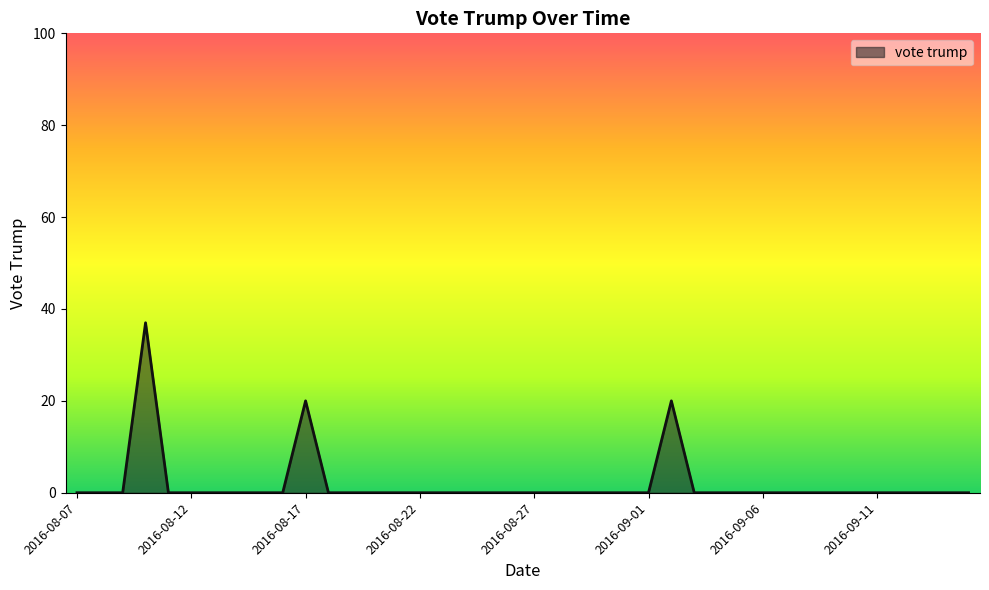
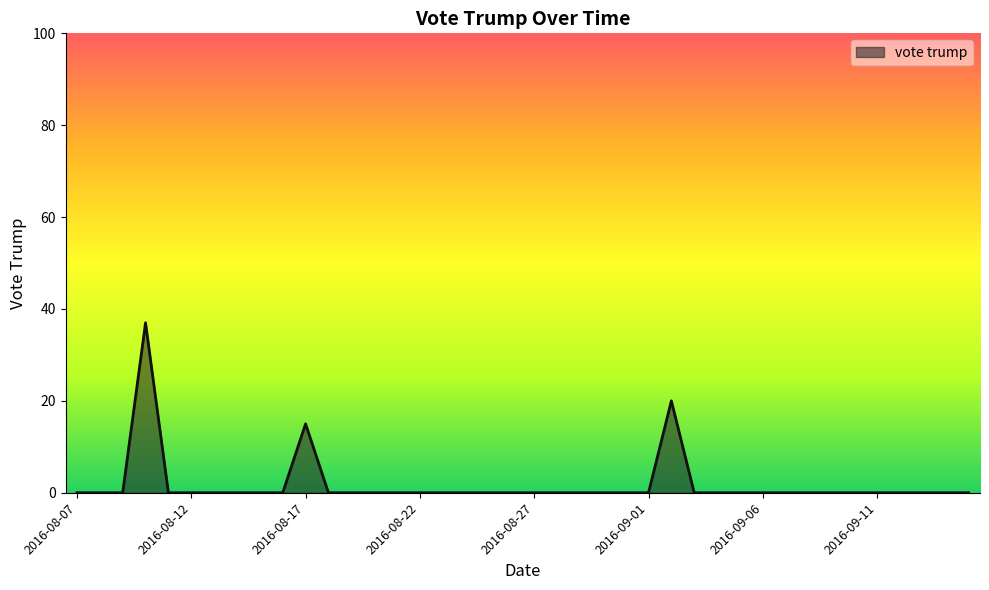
2016-08-17: 20 -> 15
